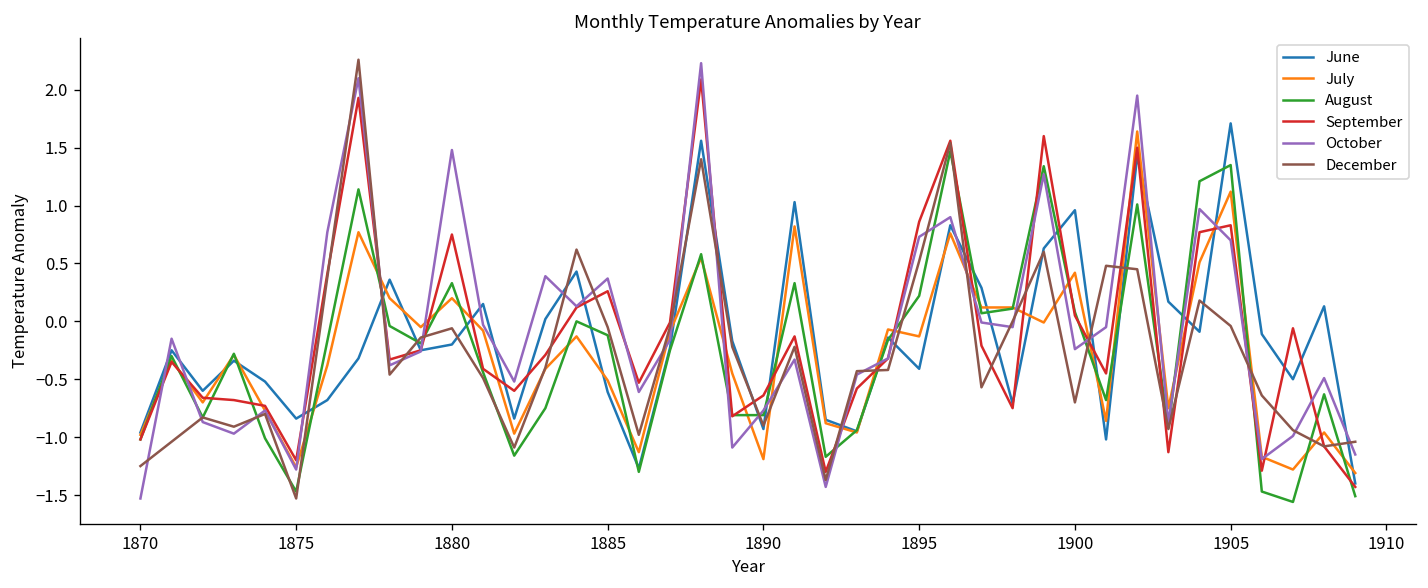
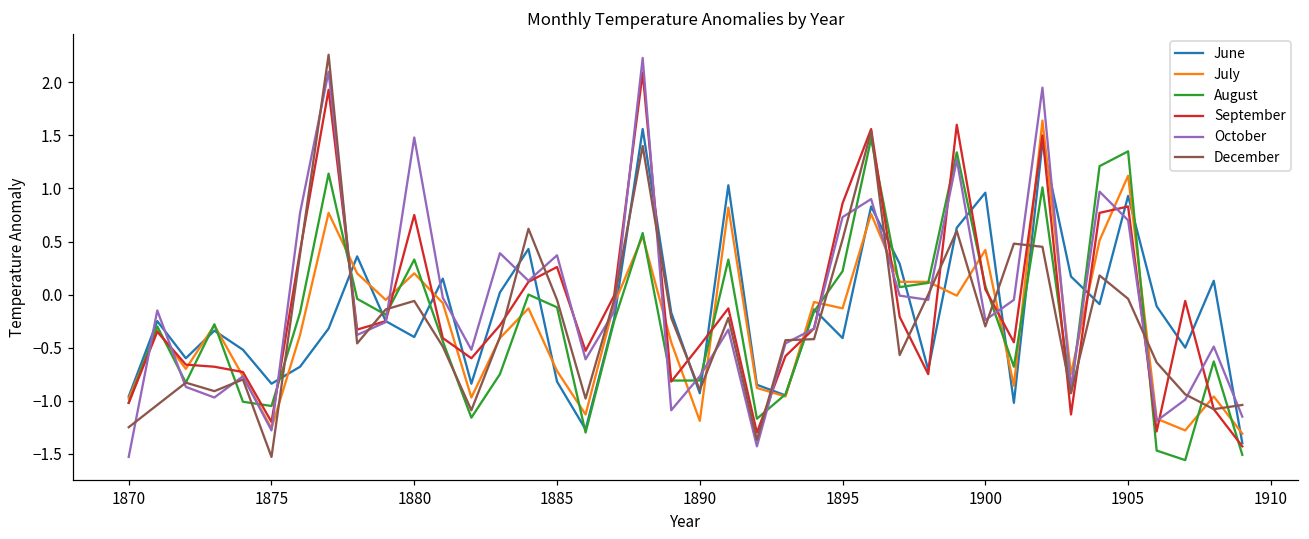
August, 1875: -1.5 -> -1.1
June, 1880: -0.2 -> -0.4
June, 1885: -0.6 -> -0.8
July, 1885: -0.5 -> -0.7
September, 1890: -0.6 -> -0.5
December, 1900: -0.7 -> -0.3
June, 1905: 1.7 -> 0.9
